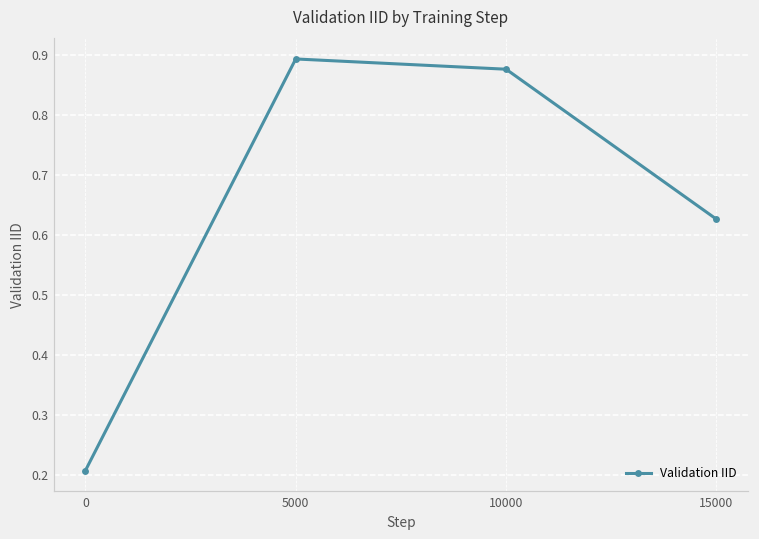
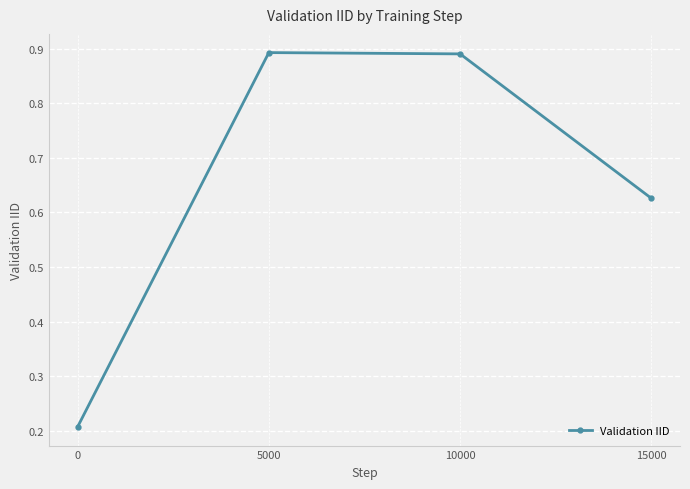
10000: 0.88 -> 0.89
